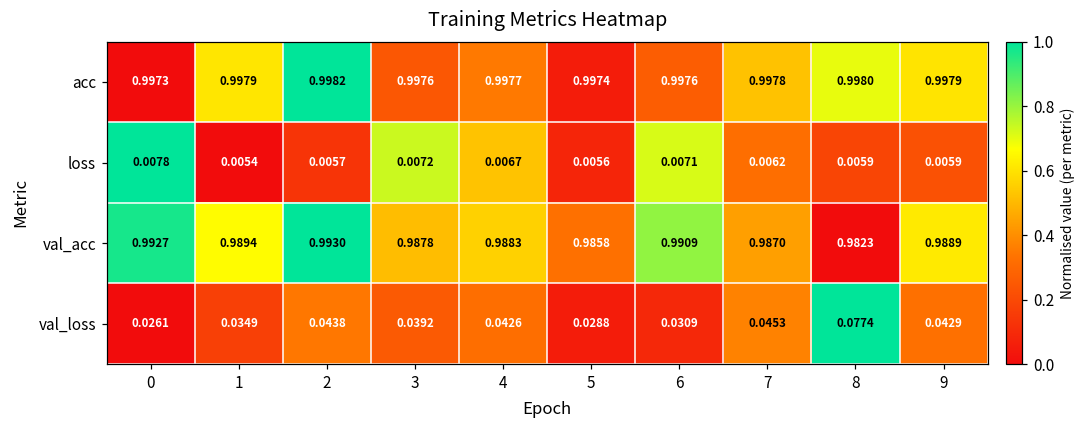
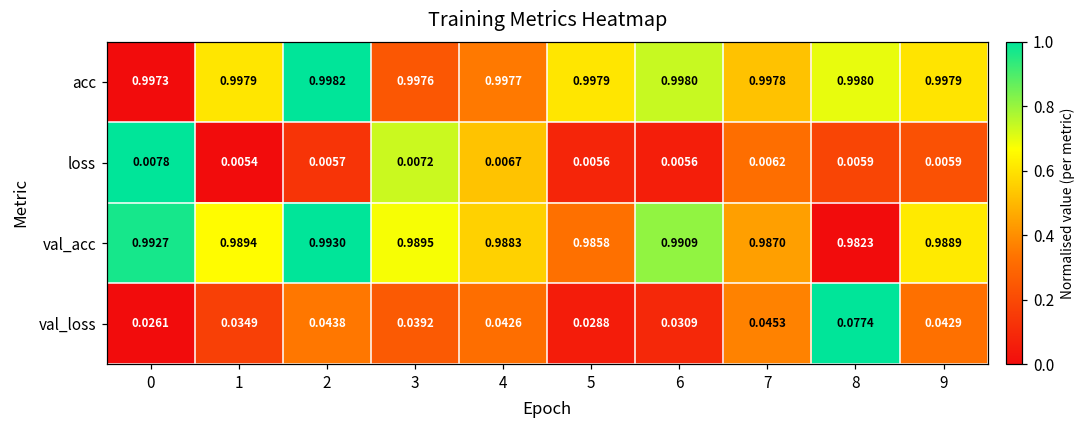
acc, 5: 0.9974 -> 0.9979
acc, 6: 0.9976 -> 0.9980
loss, 6: 0.0071 -> 0.0056
val_acc, 3: 0.9878 -> 0.9895
